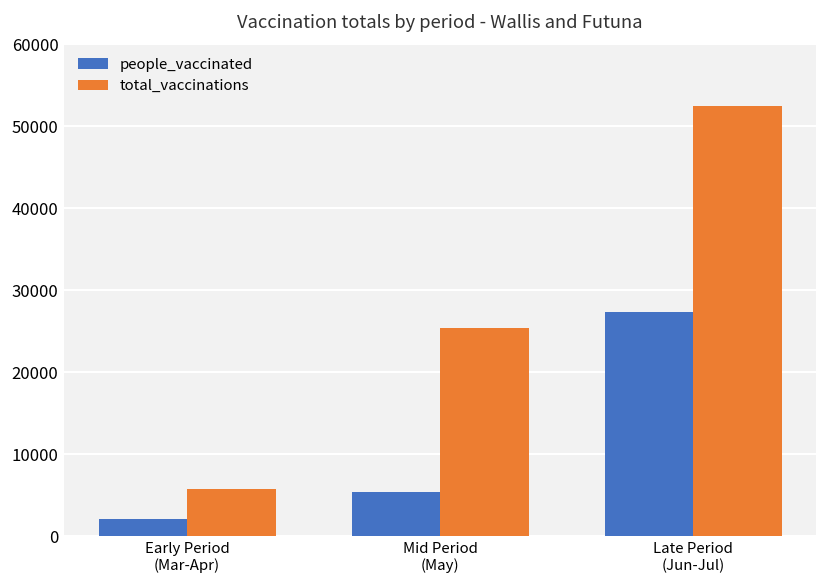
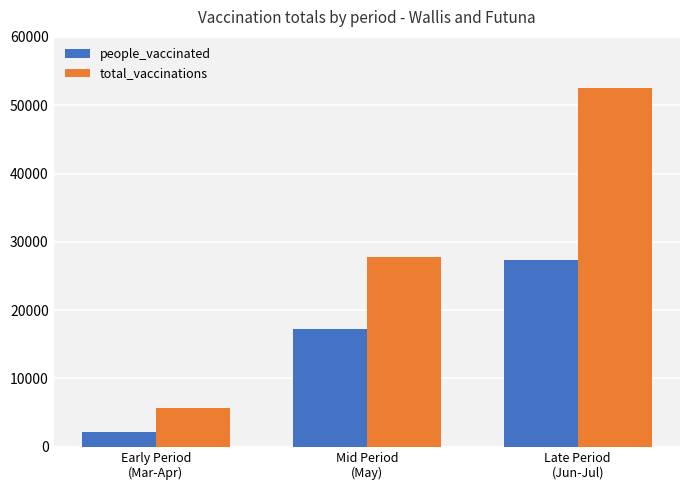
people_vaccinated, Mid Period (May): 5000 -> 17000
total_vaccinations, Mid Period (May): 25000 -> 28000
